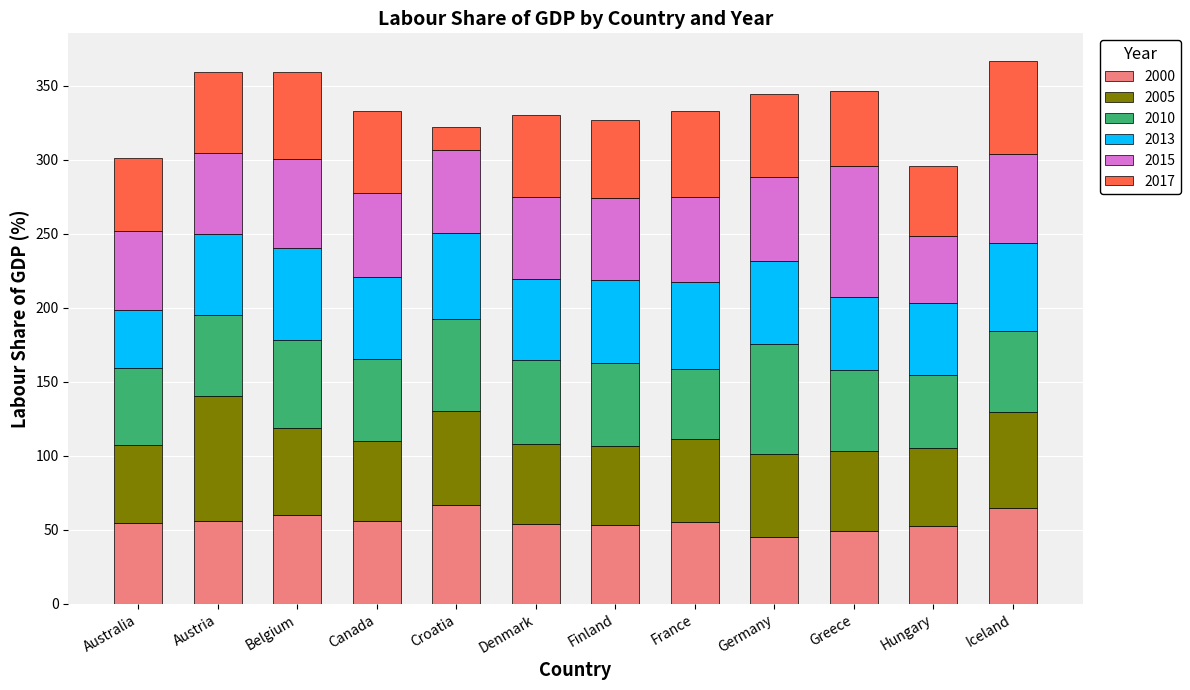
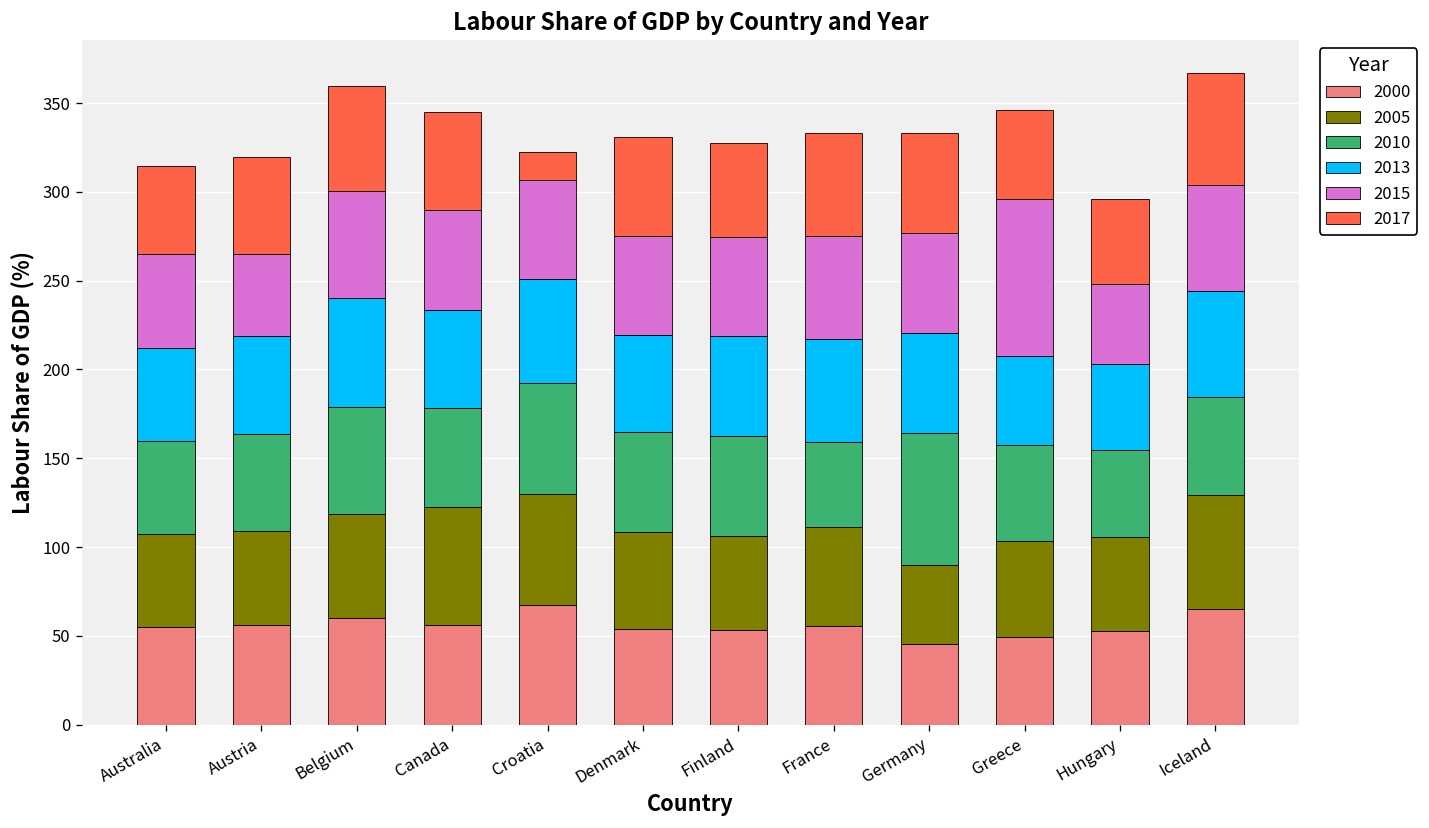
2013, Australia: 39 -> 53
2005, Austria: 84 -> 53
2015, Austria: 55 -> 46
2005, Canada: 54 -> 67
2005, Germany: 56 -> 45
